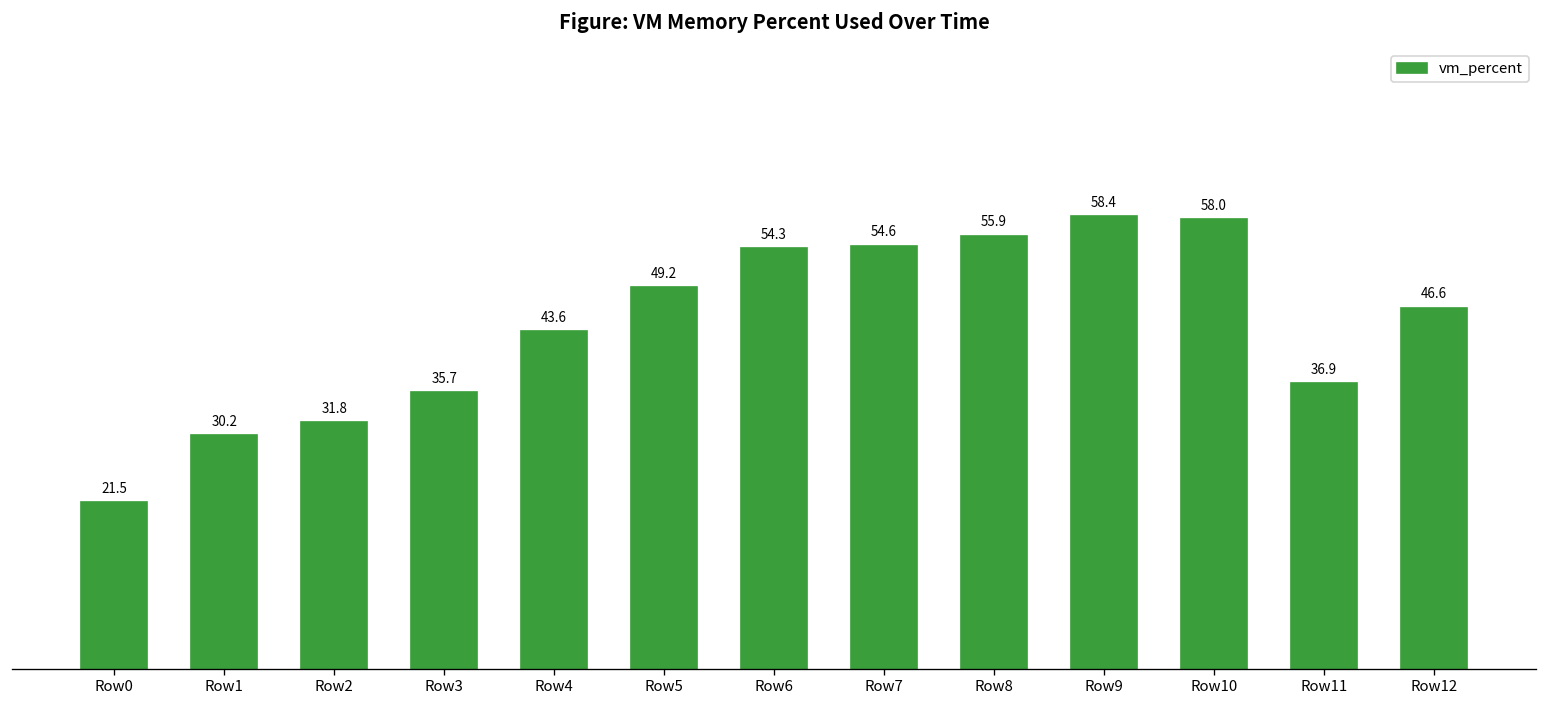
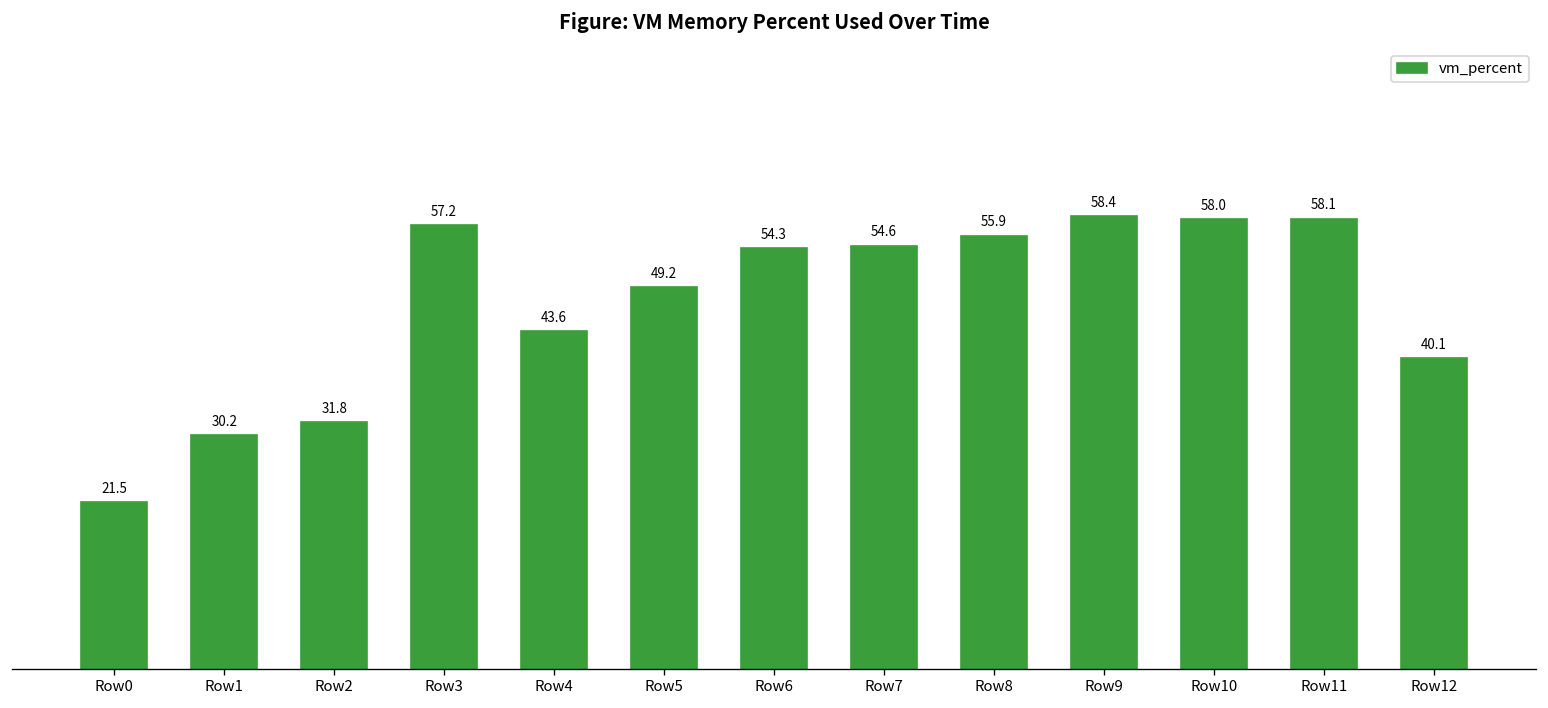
Row3: 35.7 -> 57.2
Row11: 36.9 -> 58.1
Row12: 46.6 -> 40.1
